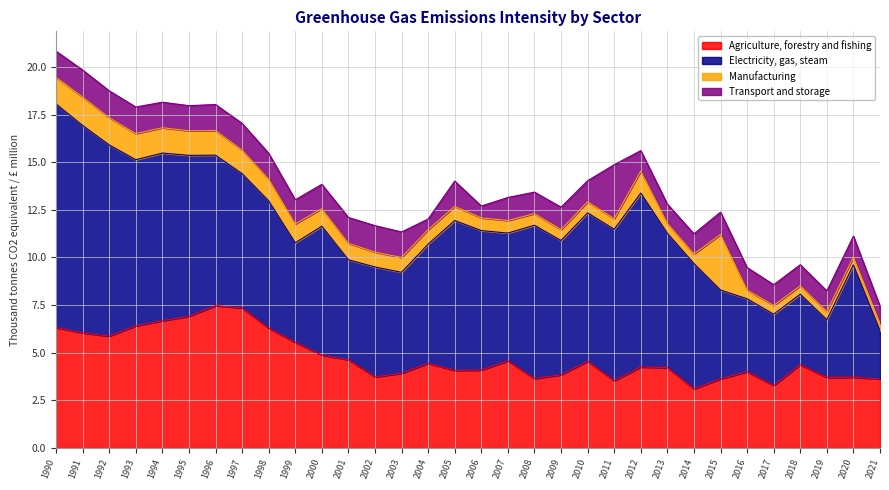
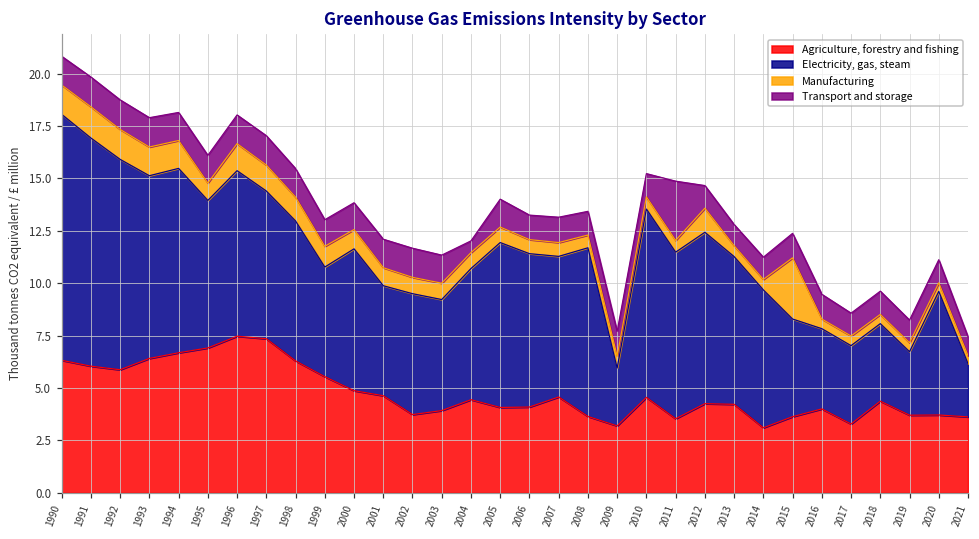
Electricity, gas, steam, 1995: 8.5 -> 7.0
Manufacturing, 1995: 1.3 -> 0.8
Transport and storage, 2006: 0.6 -> 1.2
Agriculture, forestry and fishing, 2009: 3.8 -> 3.2
Electricity, gas, steam, 2009: 7.1 -> 2.8
Electricity, gas, steam, 2010: 7.8 -> 9.0
Electricity, gas, steam, 2012: 9.1 -> 8.2
